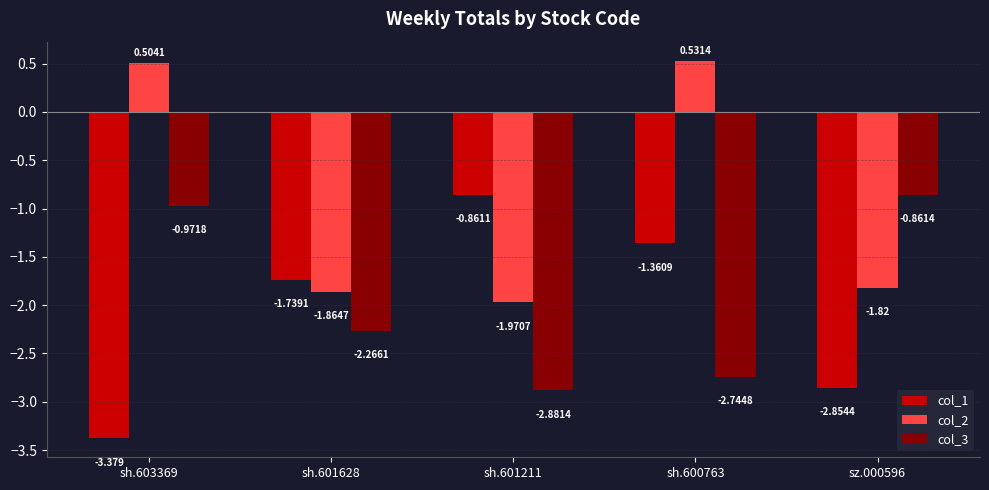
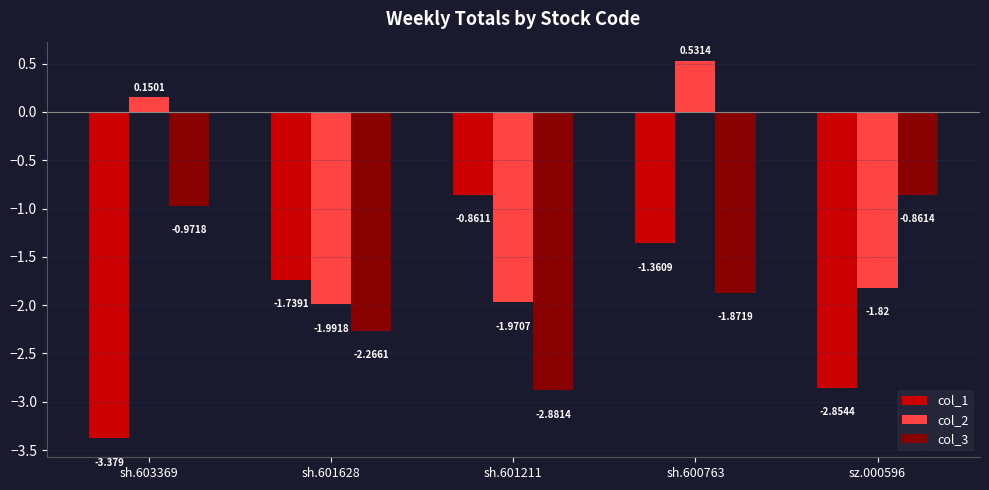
col_2, sh.603369: 0.5041 -> 0.1501
col_2, sh.601628: -1.8647 -> -1.9918
col_3, sh.600763: -2.7448 -> -1.8719
